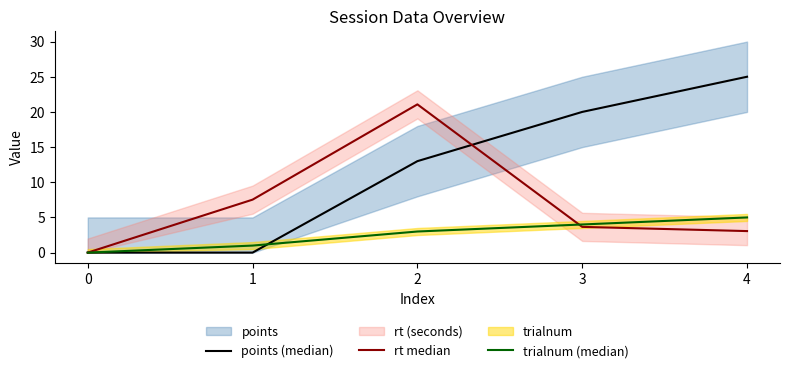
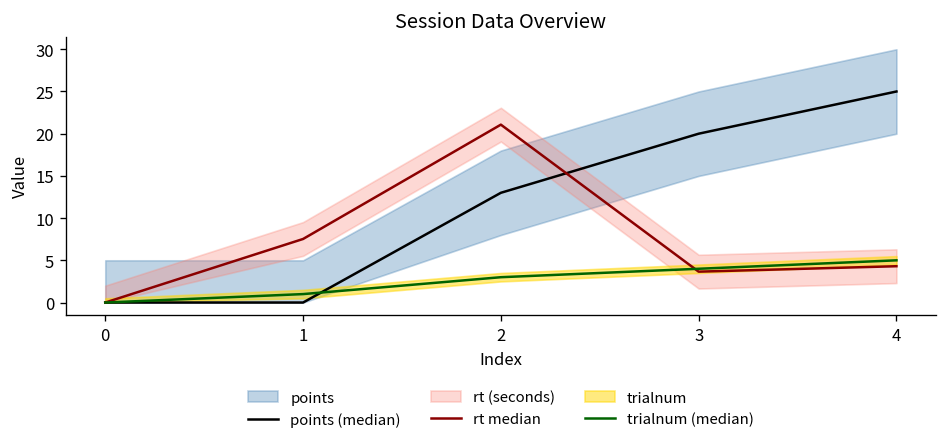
rt median, 4: 3 -> 4
